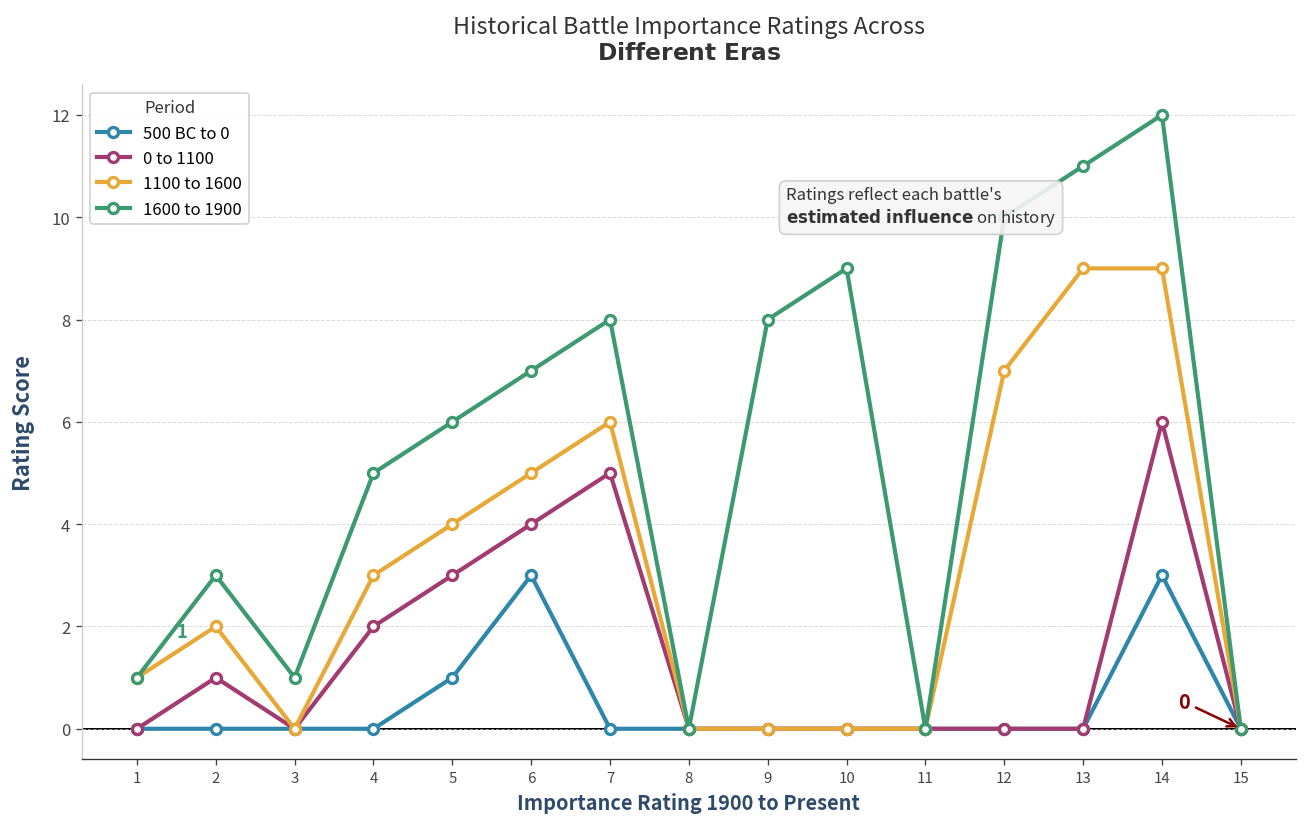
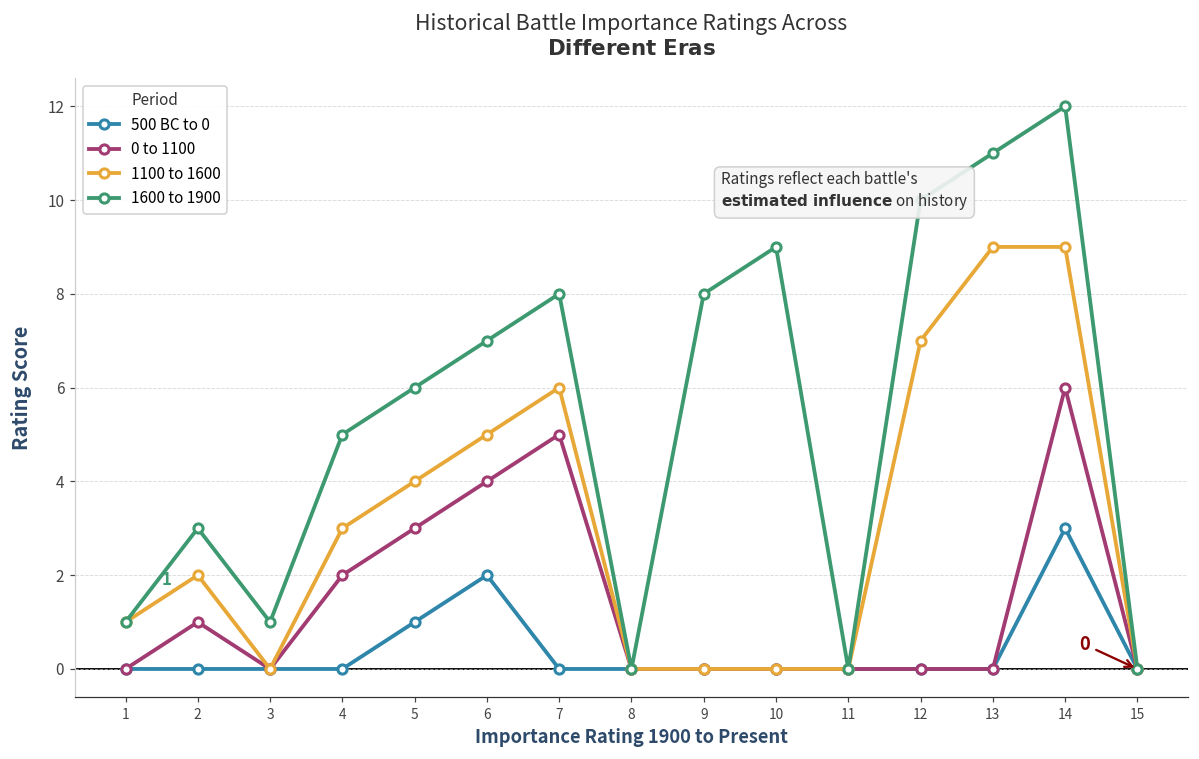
500 BC to 0, 6: 3 -> 2
